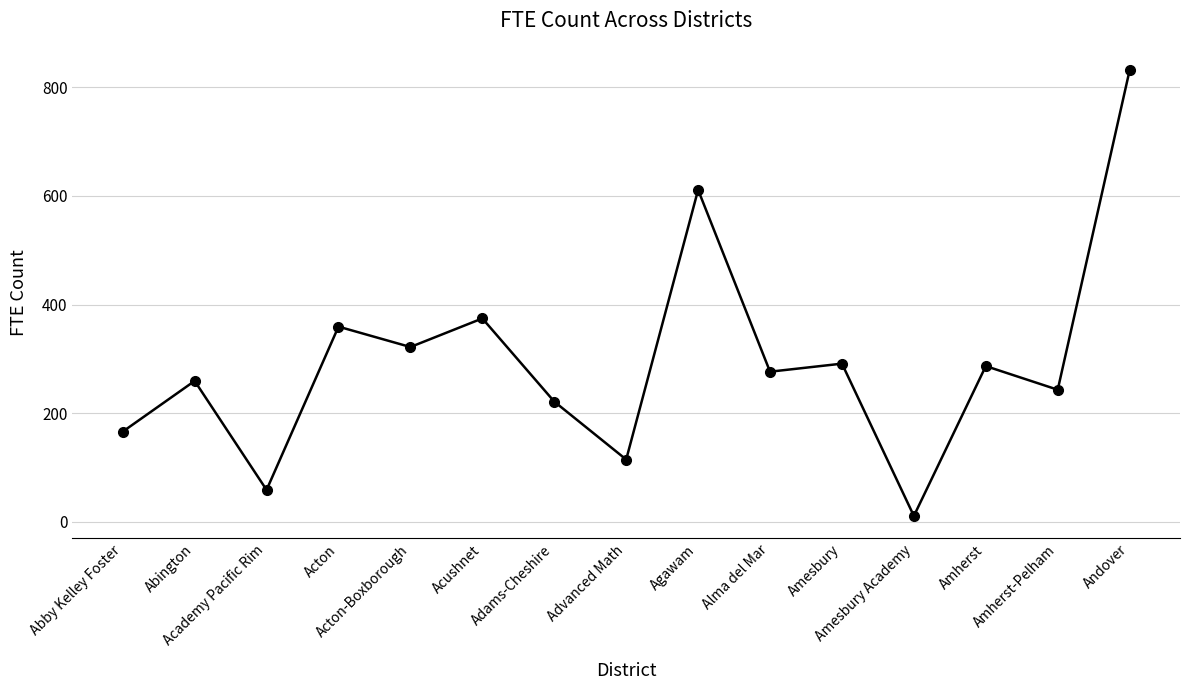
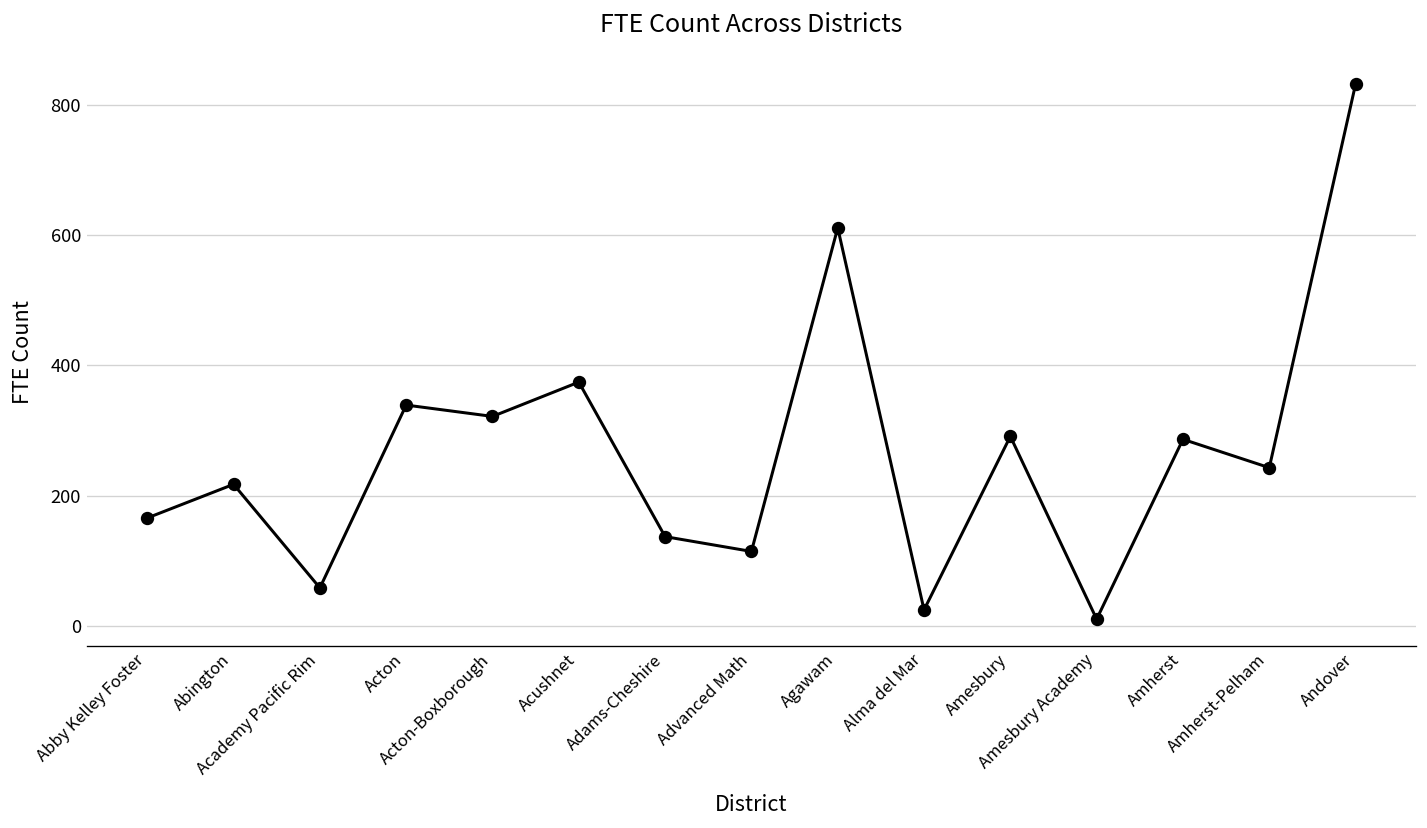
Abington: 260 -> 220
Acton: 360 -> 340
Adams-Cheshire: 220 -> 140
Alma del Mar: 280 -> 30
